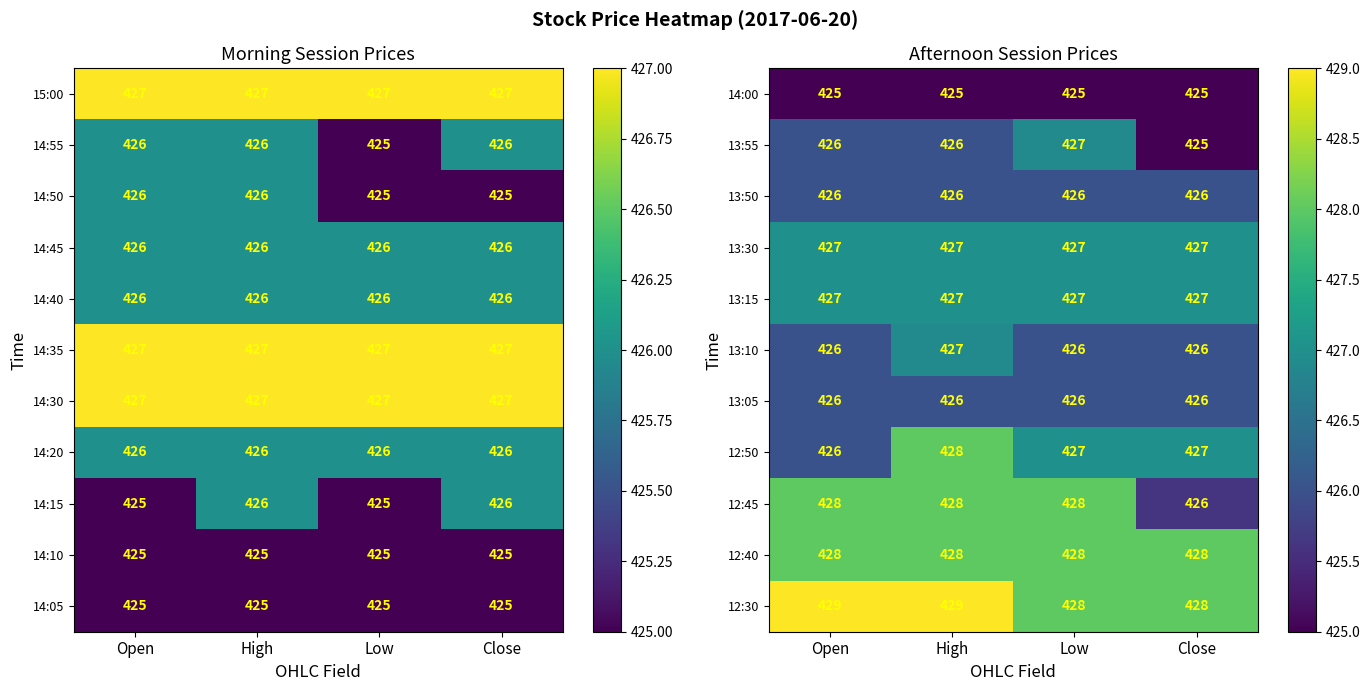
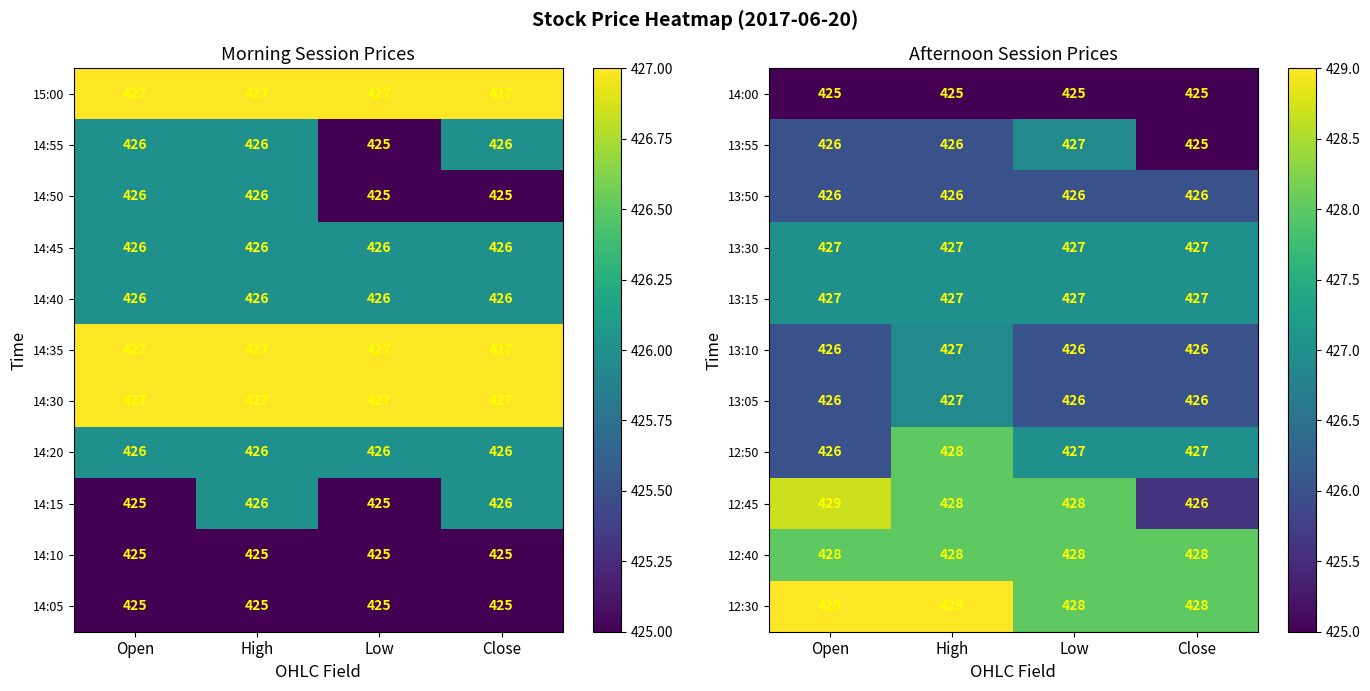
Afternoon Session Prices, 13:05, High: 426 -> 427
Afternoon Session Prices, 12:45, Open: 428 -> 429
